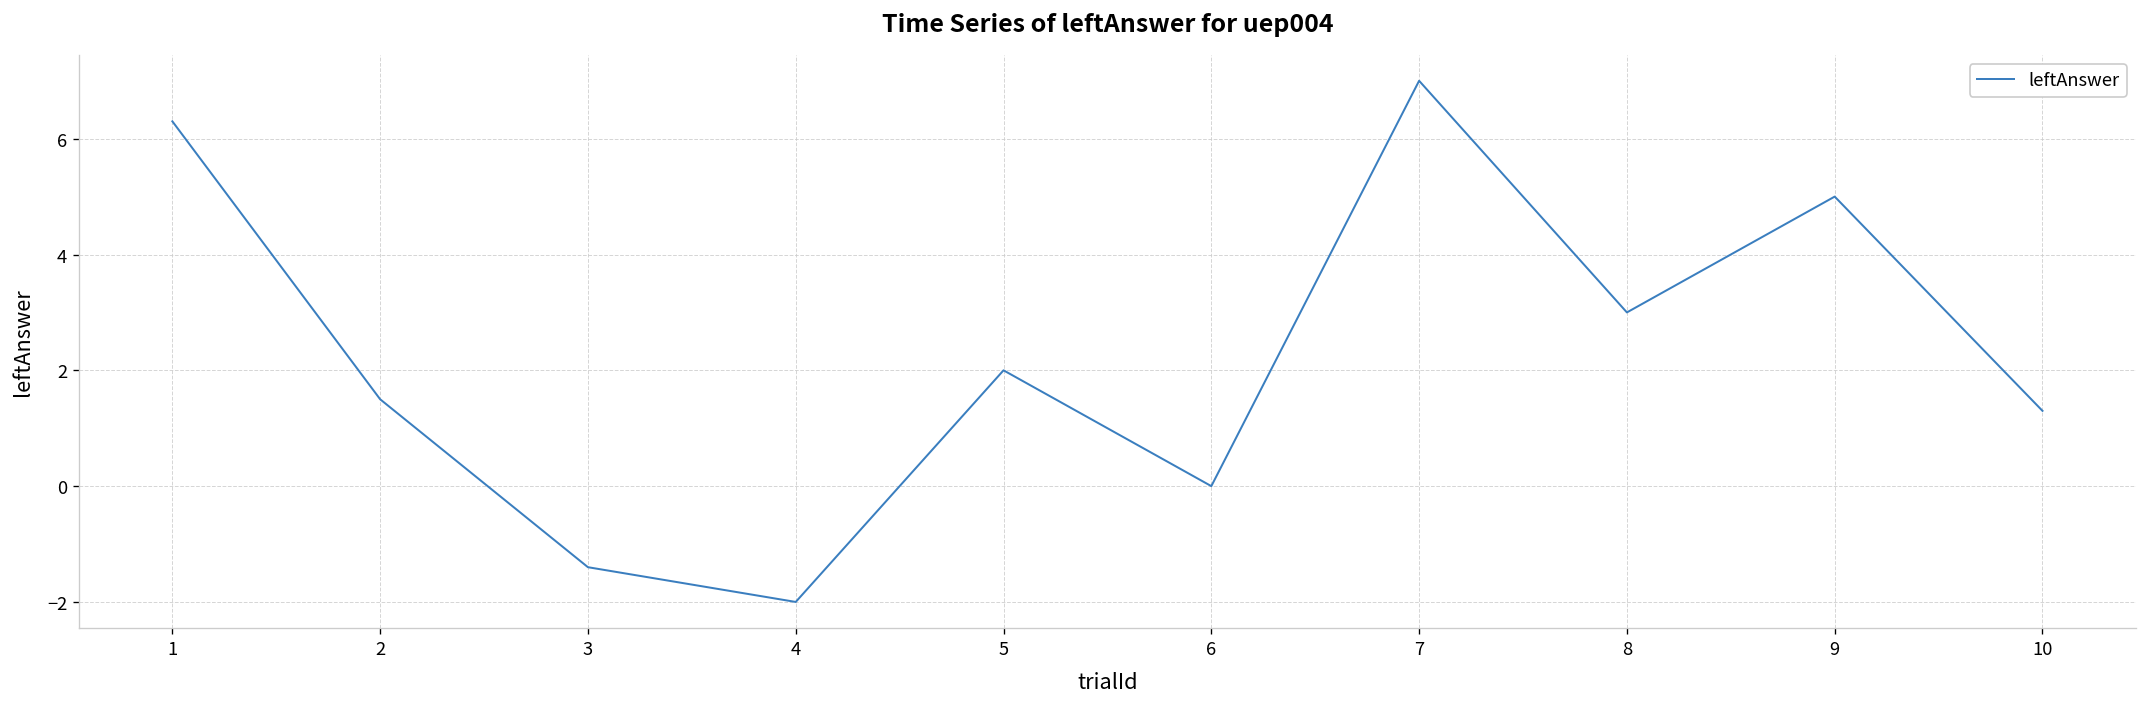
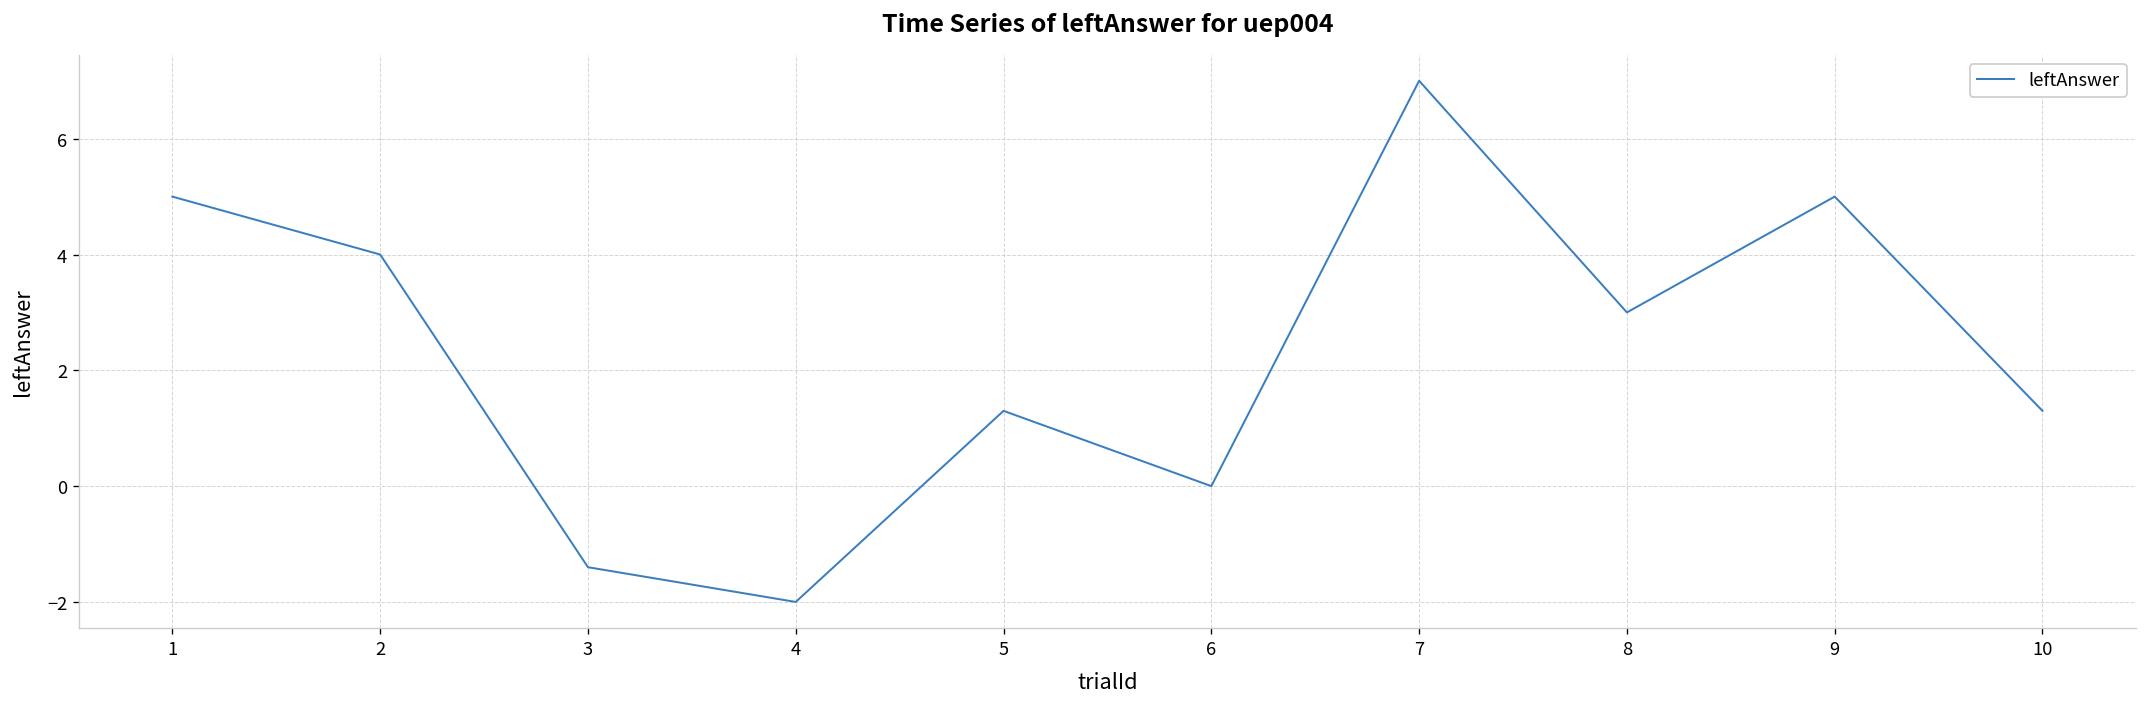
1: 6.3 -> 5.0
2: 1.5 -> 4.0
5: 2.0 -> 1.3
